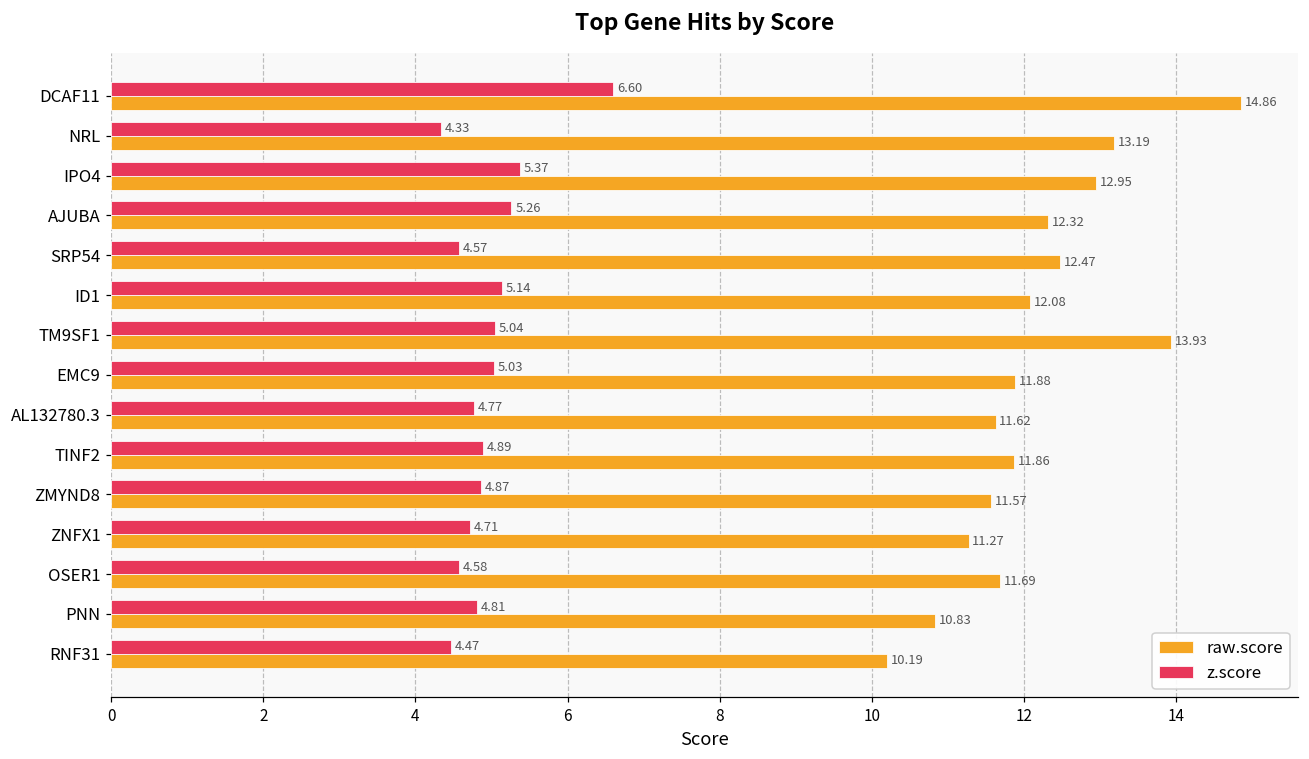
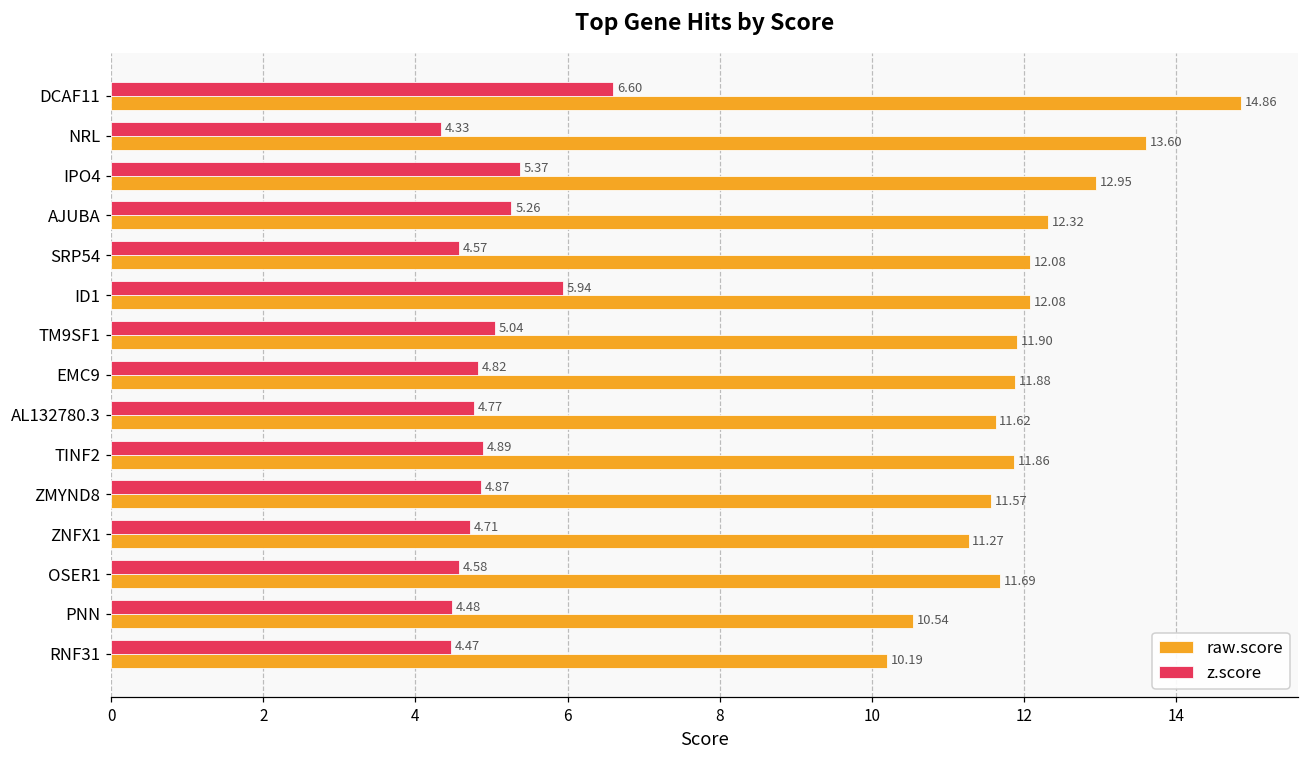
raw.score, NRL: 13.19 -> 13.60
raw.score, SRP54: 12.47 -> 12.08
z.score, ID1: 5.14 -> 5.94
raw.score, TM9SF1: 13.93 -> 11.90
z.score, EMC9: 5.03 -> 4.82
z.score, PNN: 4.81 -> 4.48
raw.score, PNN: 10.83 -> 10.54
